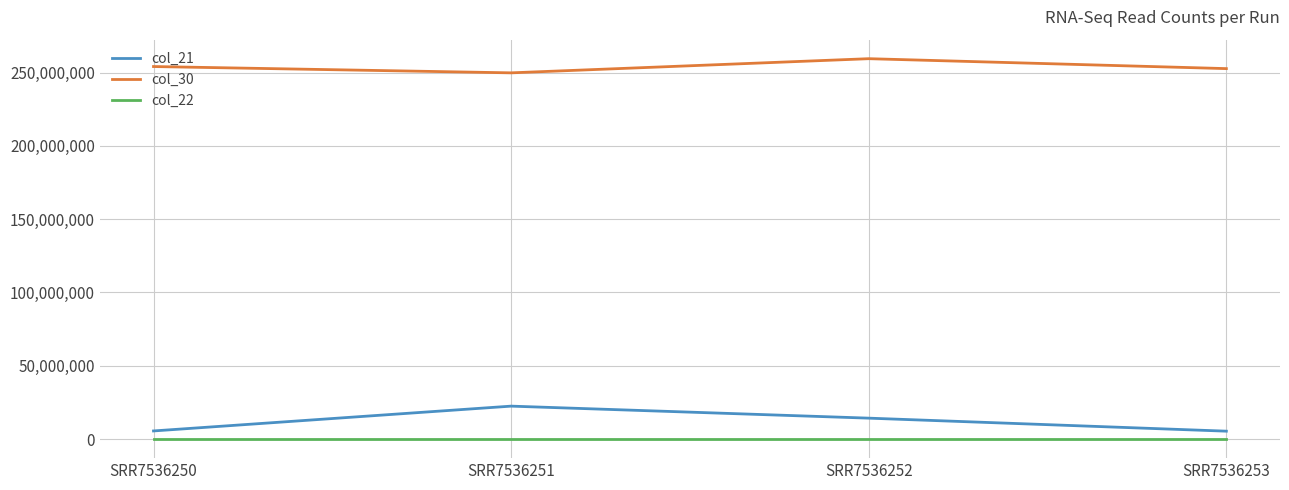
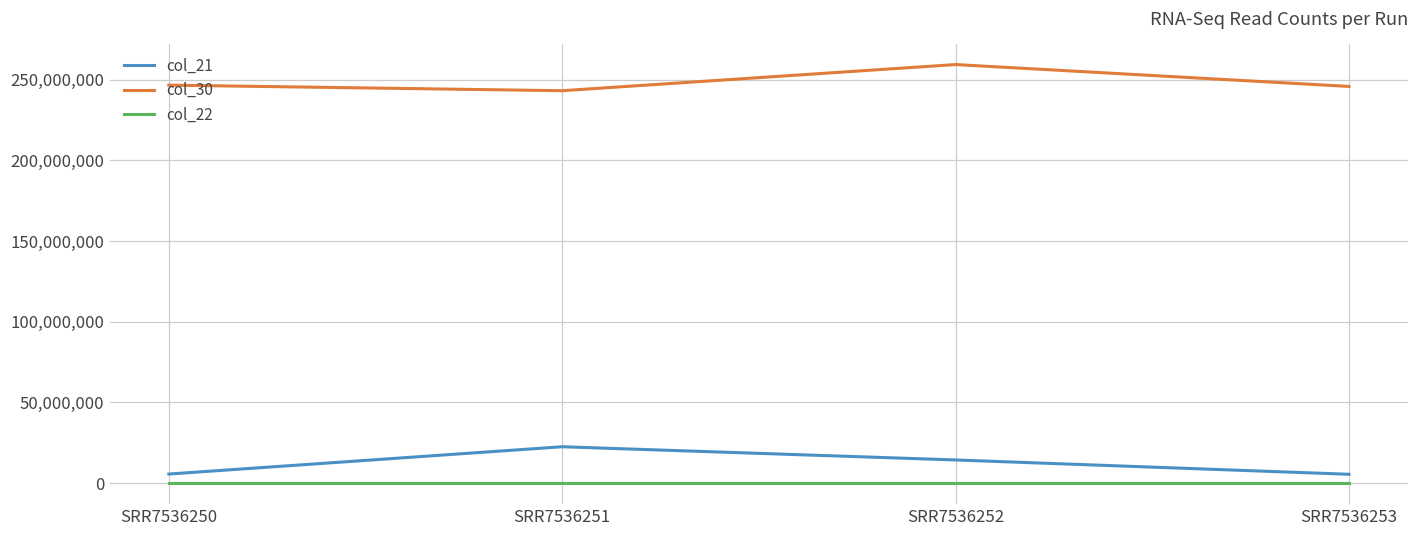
col_30, SRR7536250: 254,000,000 -> 247,000,000
col_30, SRR7536251: 250,000,000 -> 243,000,000
col_30, SRR7536253: 253,000,000 -> 246,000,000
